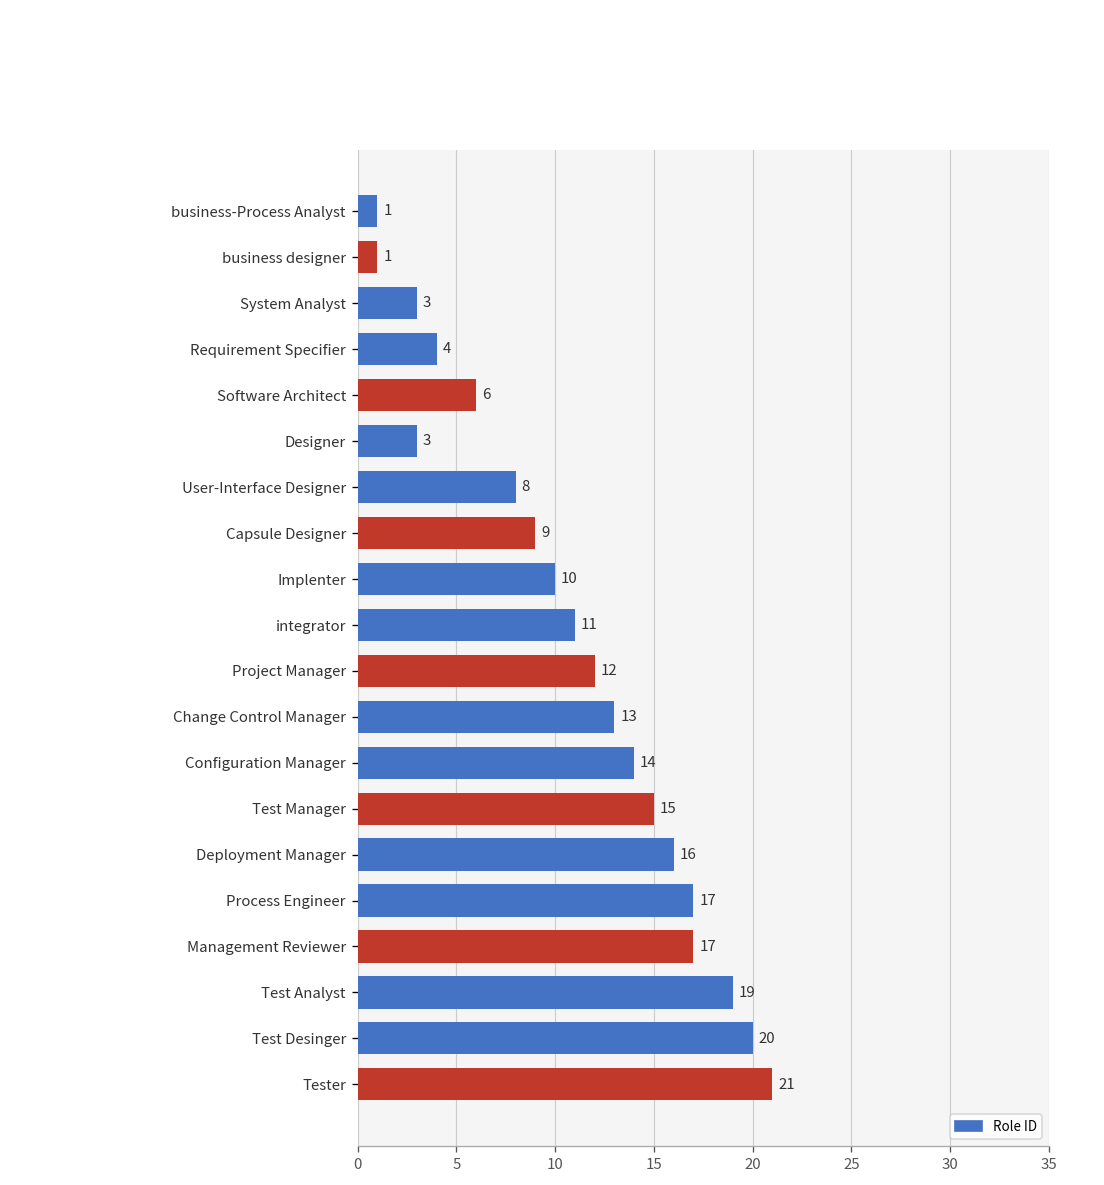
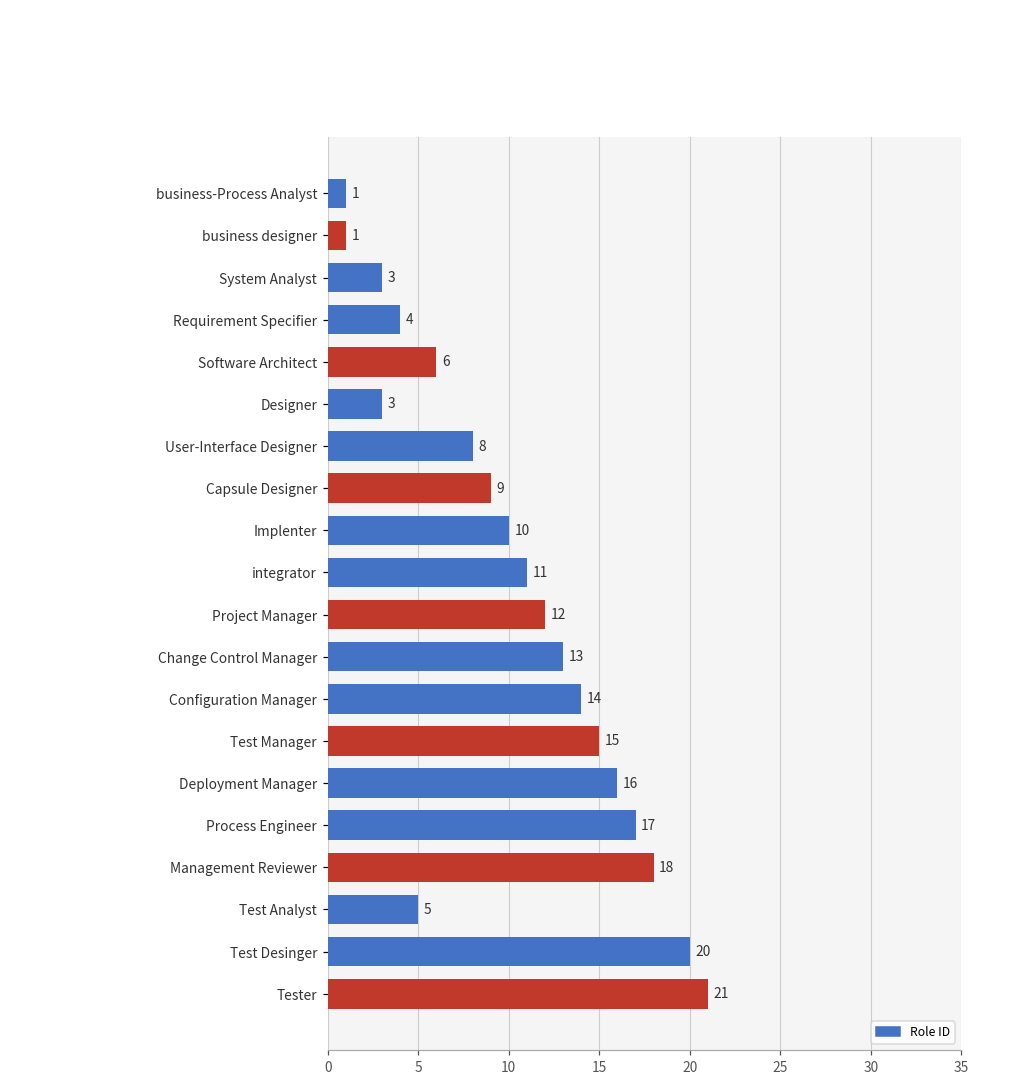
Management Reviewer: 17 -> 18
Test Analyst: 19 -> 5
